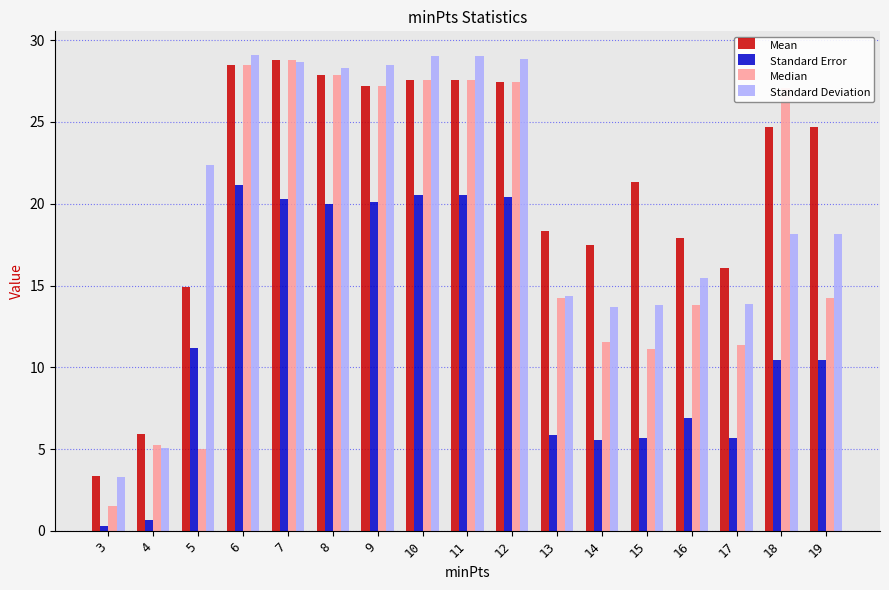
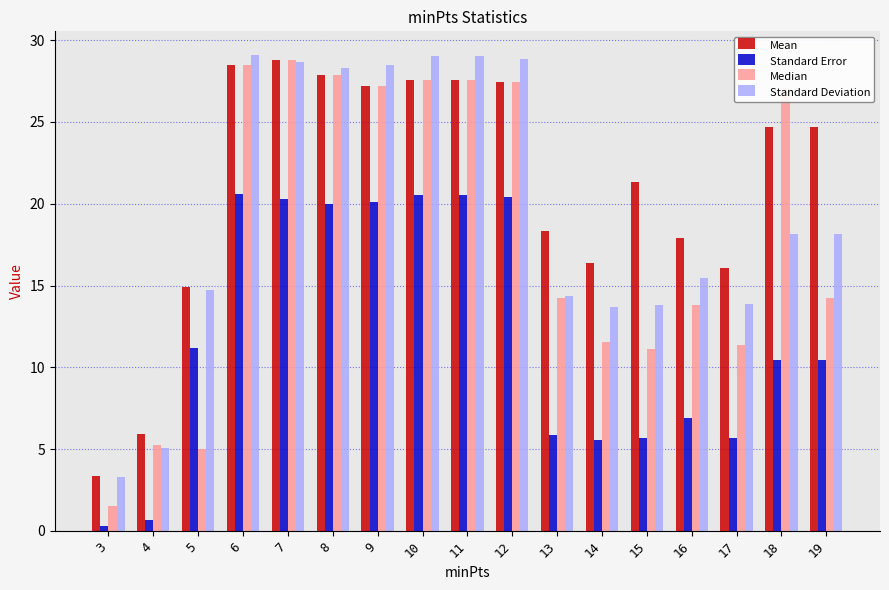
Standard Deviation, 5: 22.4 -> 14.8
Standard Error, 6: 21.2 -> 20.6
Mean, 14: 17.5 -> 16.4
